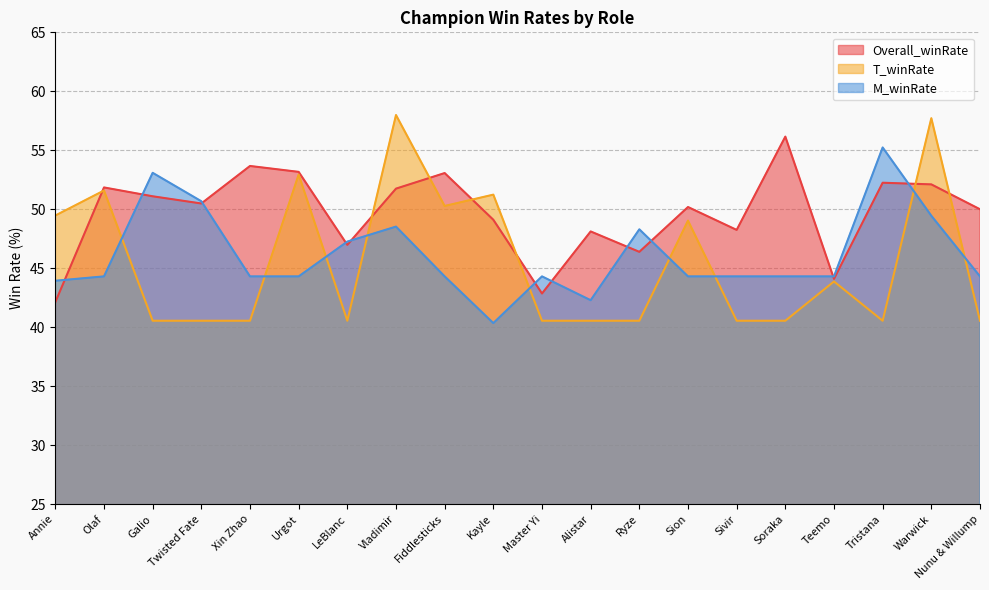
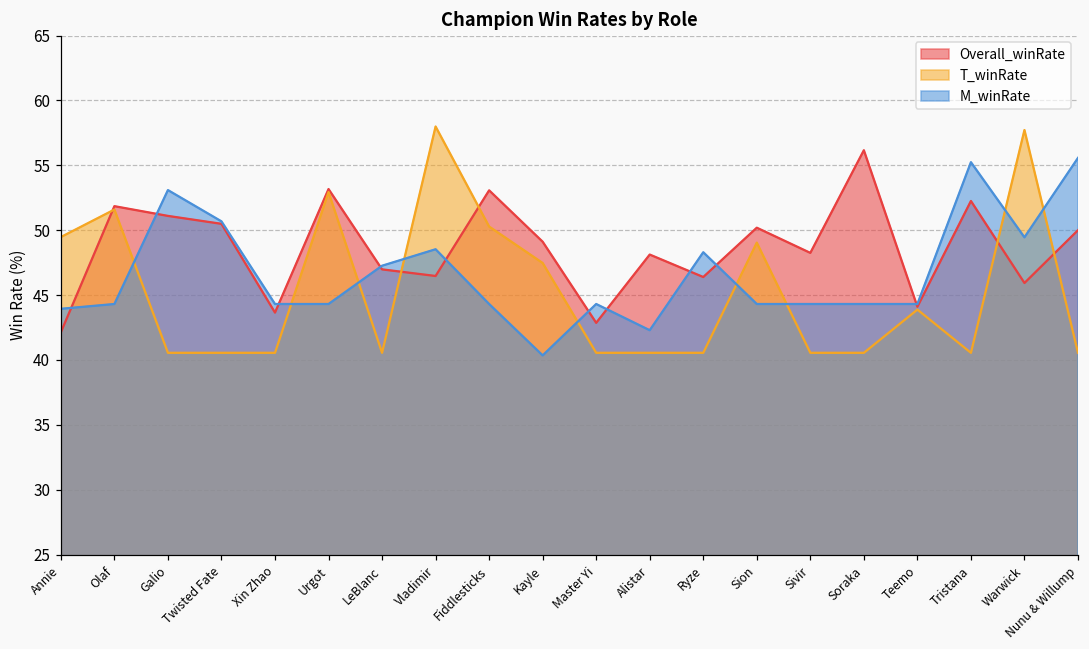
Overall_winRate, Xin Zhao: 53.7 -> 43.7
Overall_winRate, Vladimir: 51.8 -> 46.5
T_winRate, Kayle: 51.2 -> 47.5
Overall_winRate, Warwick: 52.1 -> 45.9
M_winRate, Nunu & Willump: 44.3 -> 55.6
